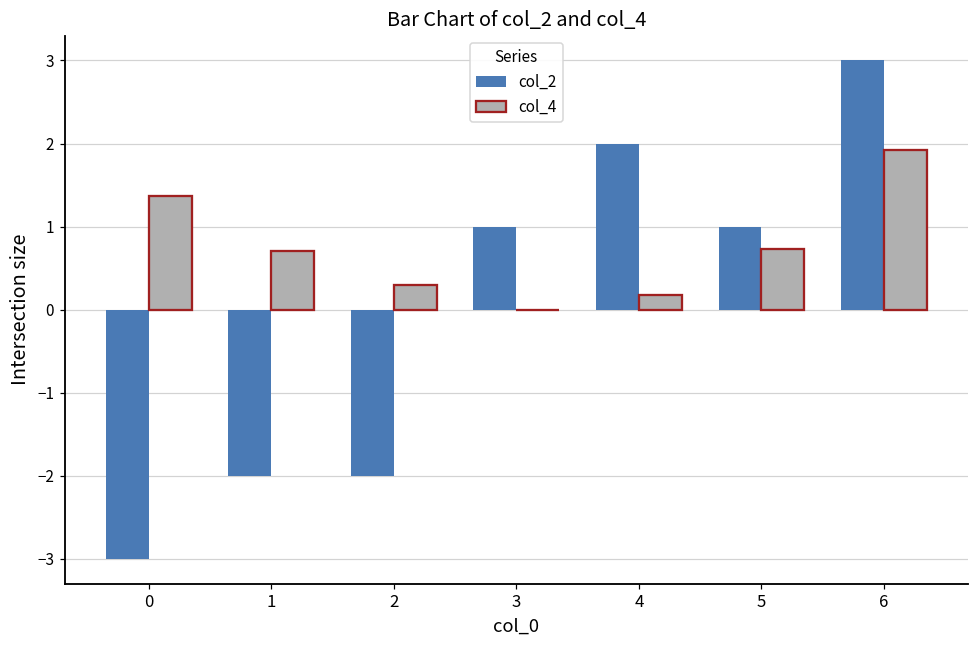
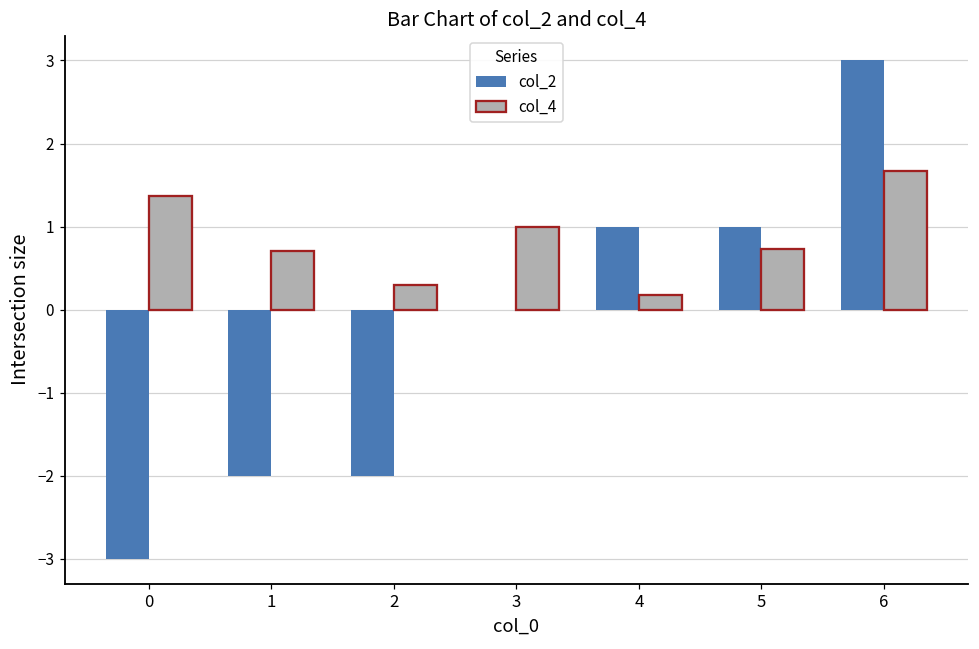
col_2, 3: 1 -> 0
col_4, 3: 0 -> 1
col_2, 4: 2 -> 1
col_4, 6: 1.9 -> 1.7
